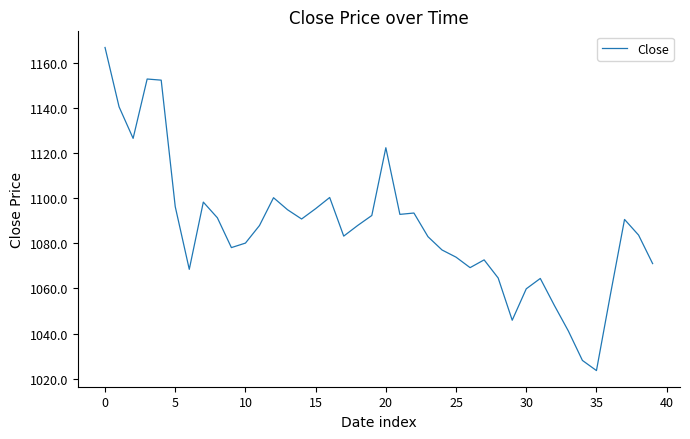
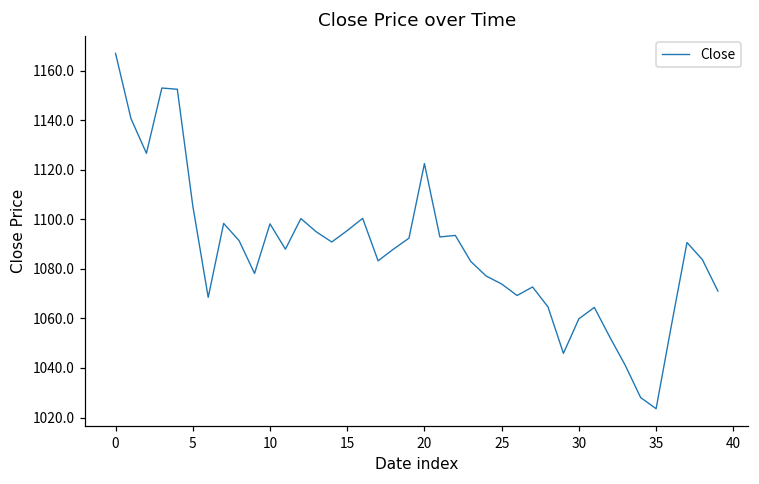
5: 1096 -> 1106
10: 1080 -> 1098
